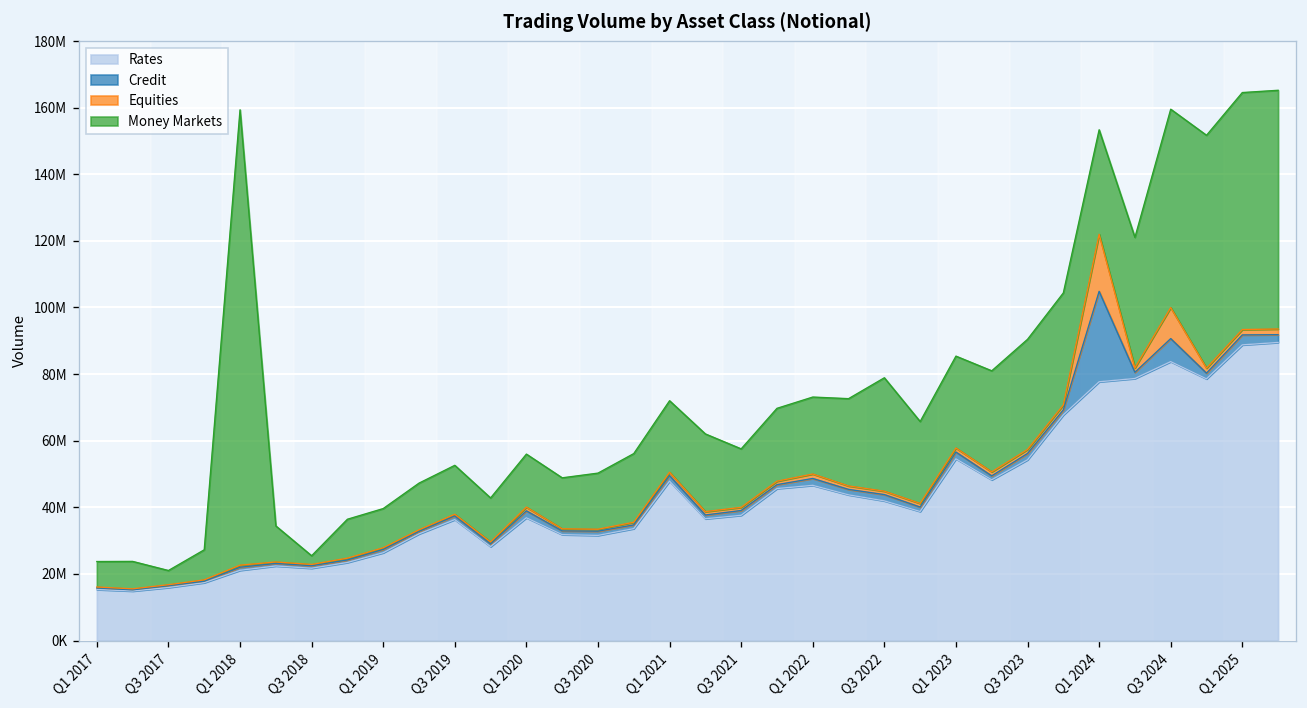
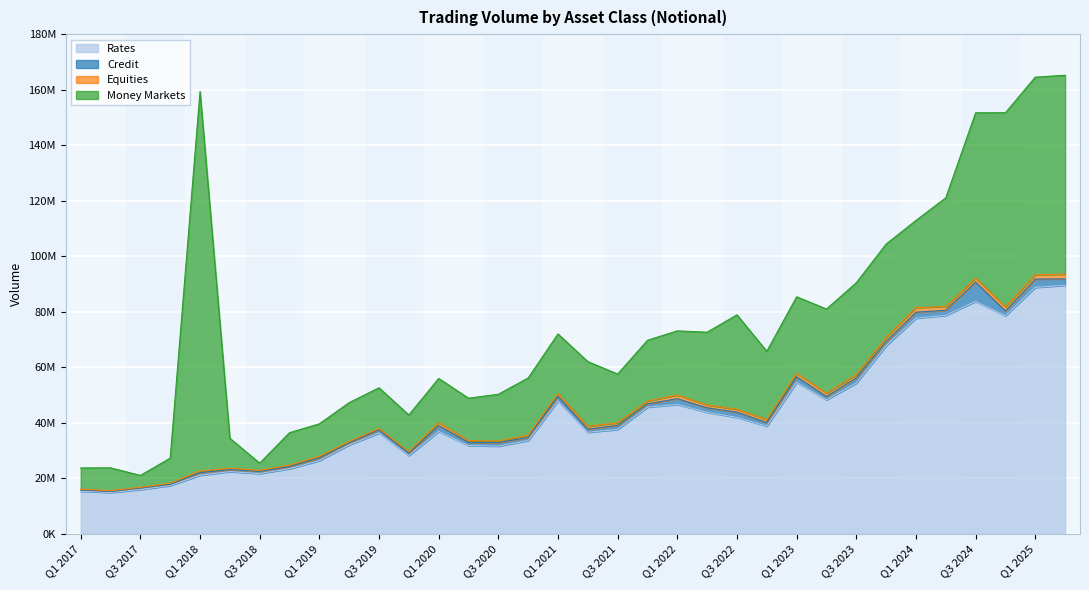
Credit, Q1 2024: 27000000 -> 2000000
Equities, Q1 2024: 17000000 -> 2000000
Equities, Q3 2024: 9000000 -> 1000000
